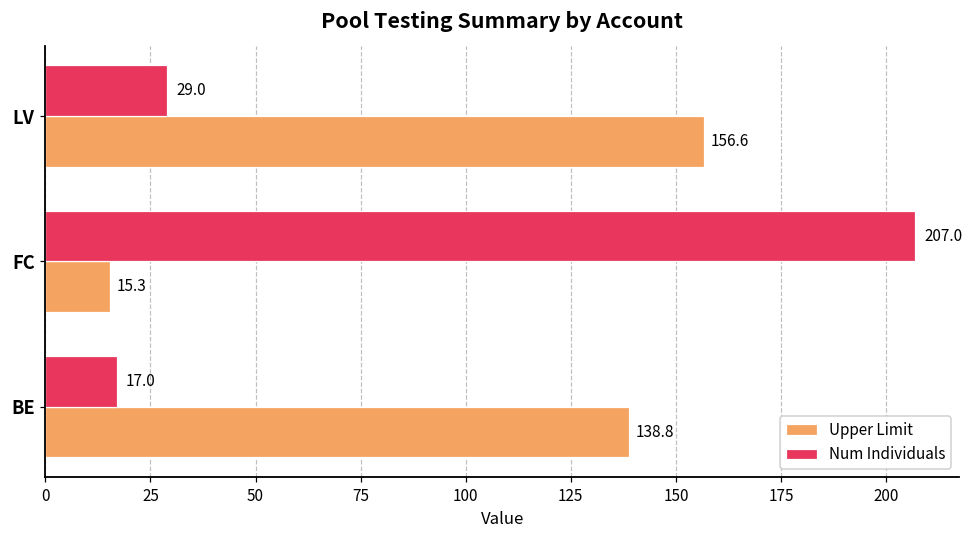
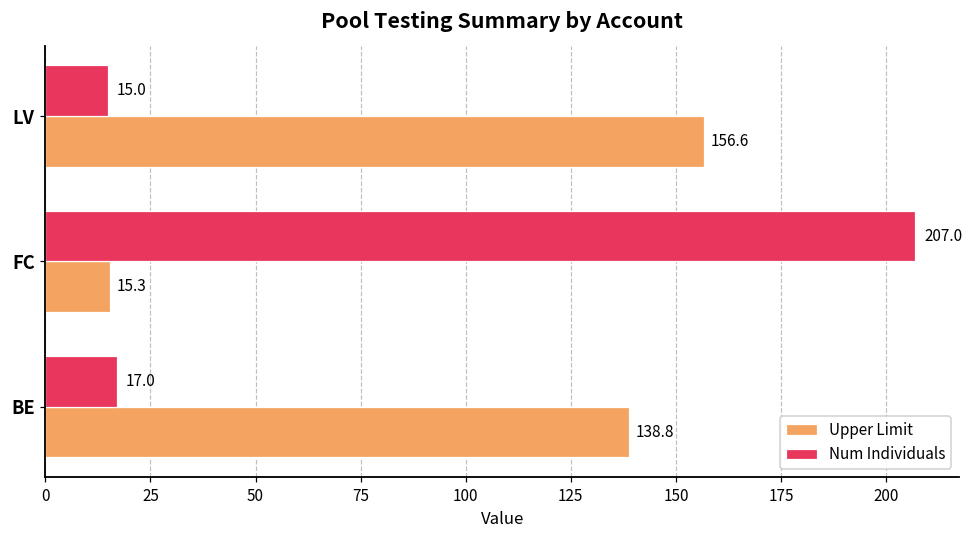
Num Individuals, LV: 29.0 -> 15.0
